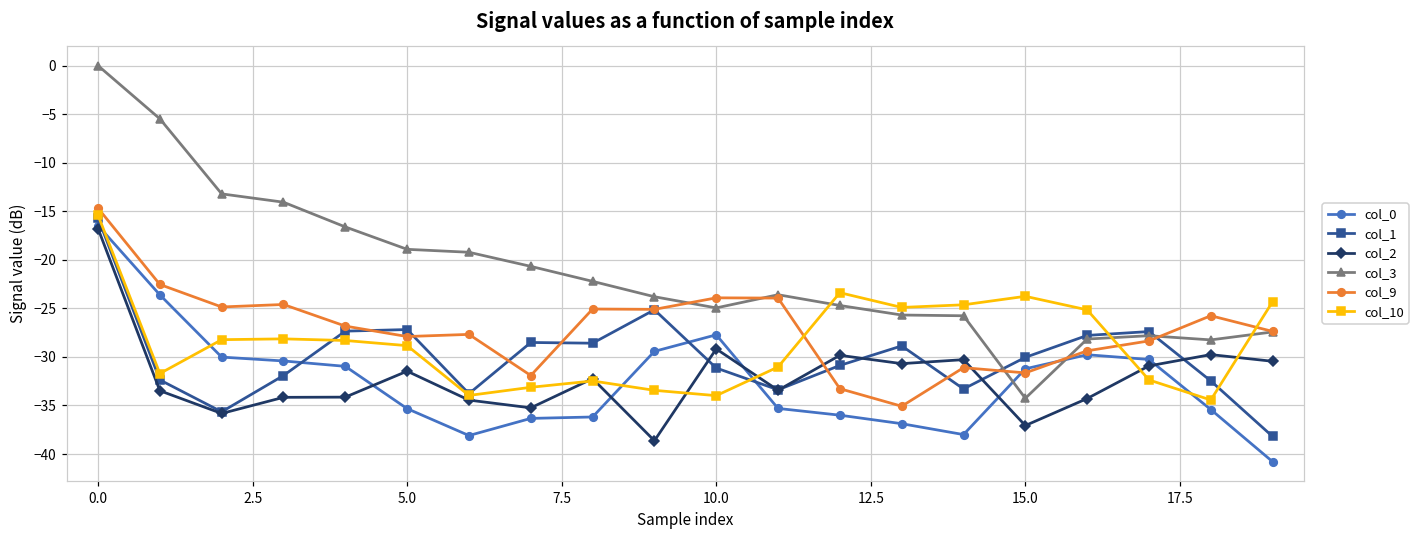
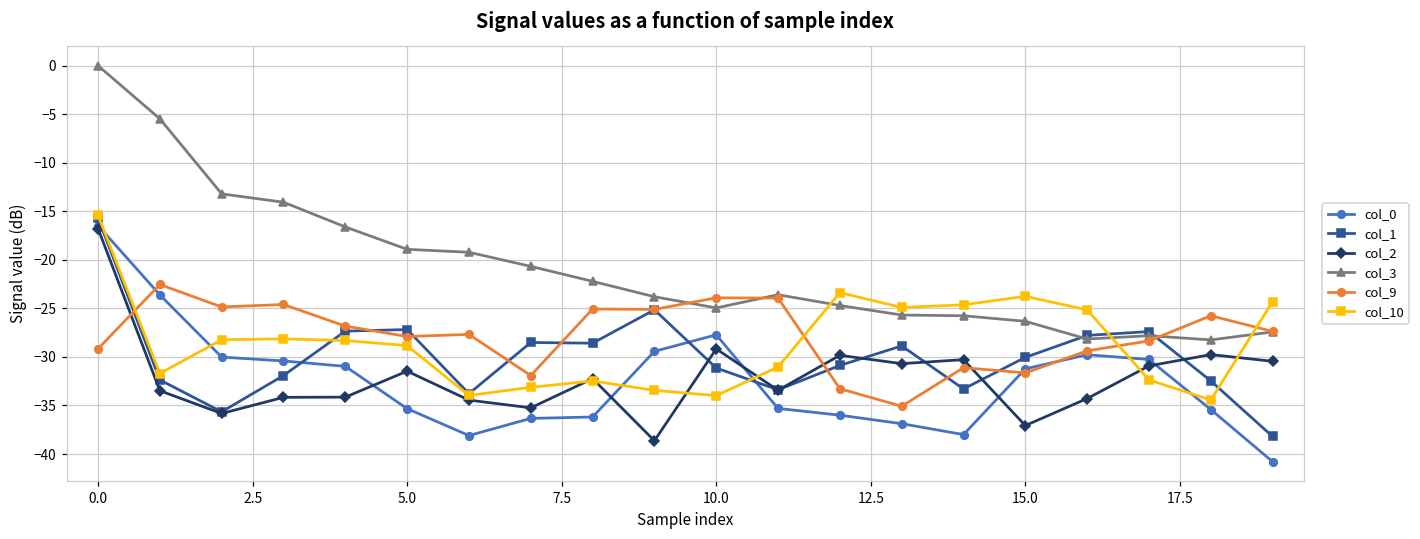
col_9, 0.0: -15 -> -29
col_3, 15.0: -34 -> -26
